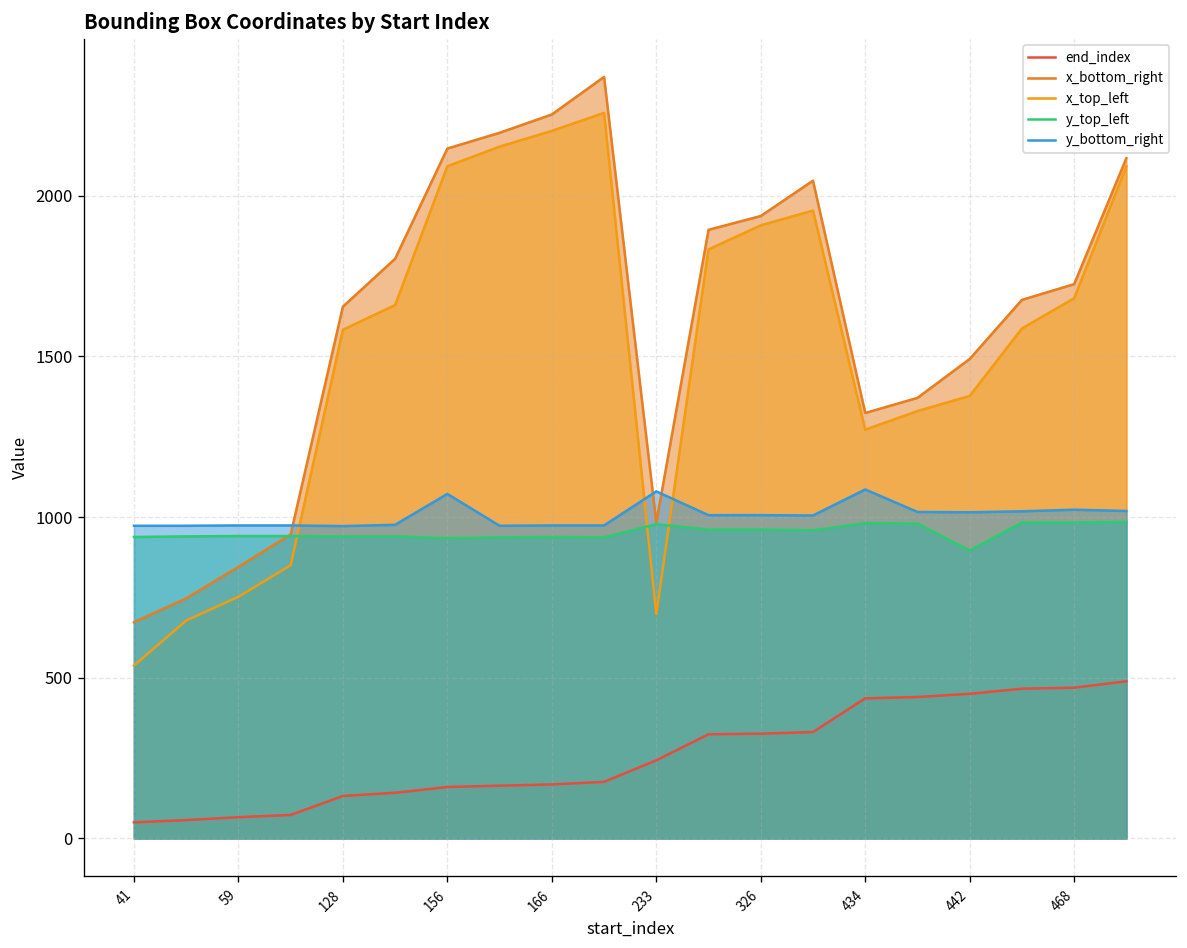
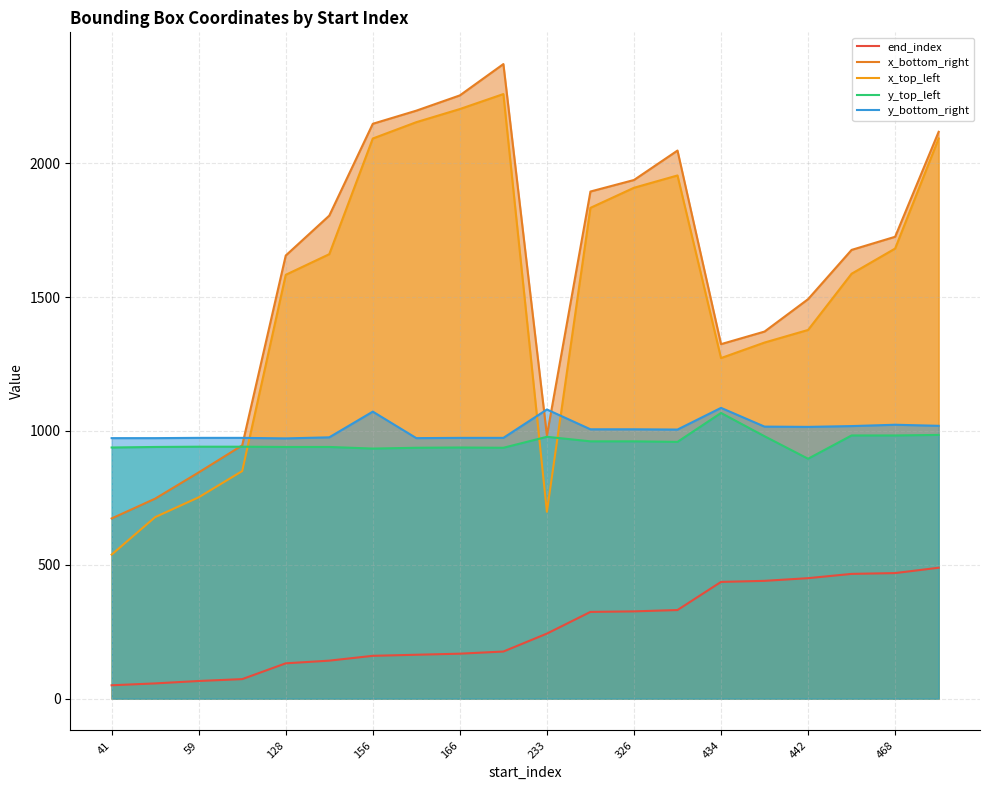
y_top_left, 434: 980 -> 1070
